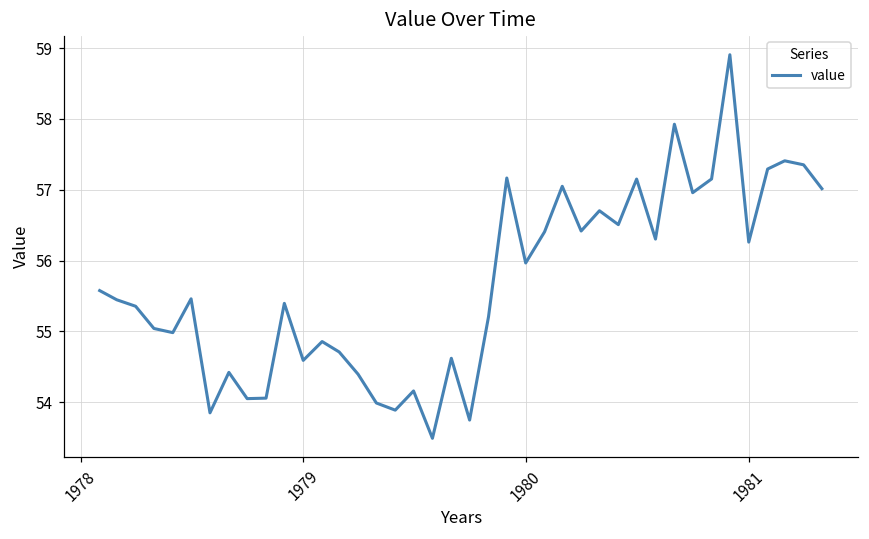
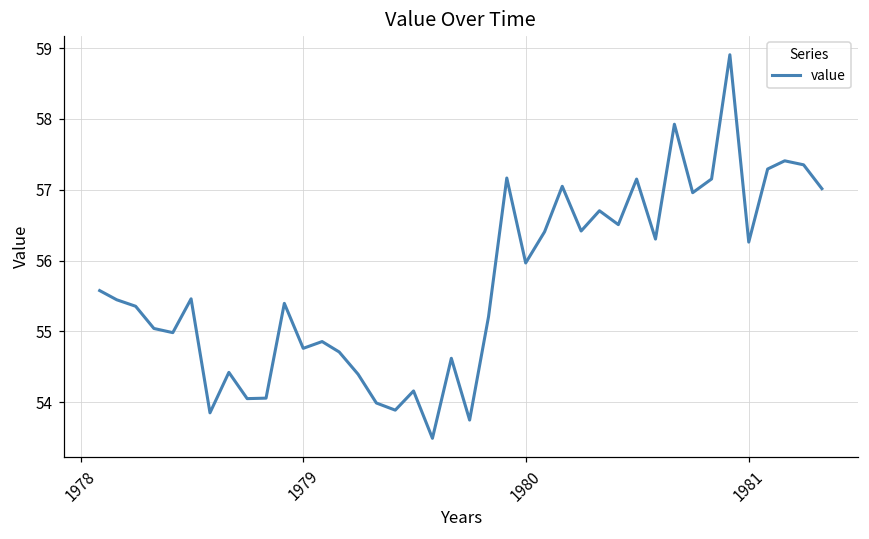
1979: 54.6 -> 54.8
